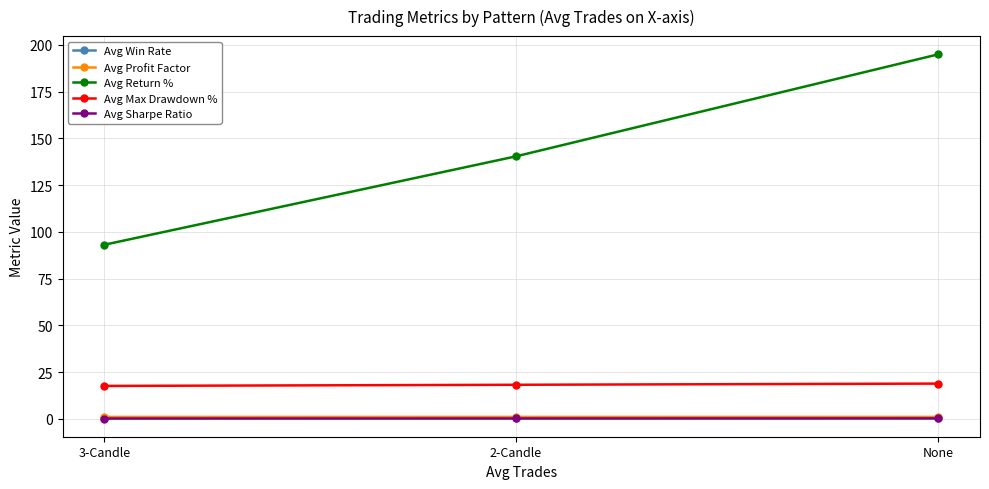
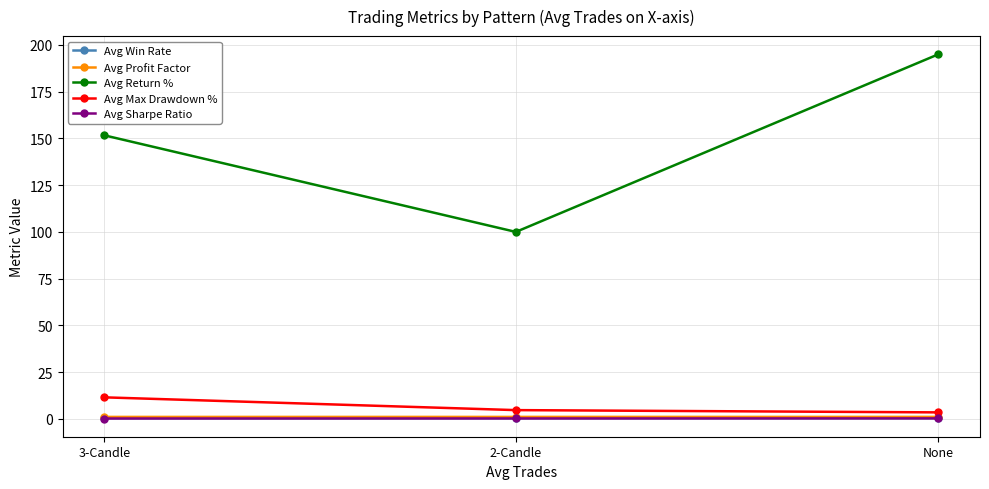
Avg Return %, 3-Candle: 93 -> 152
Avg Max Drawdown %, 3-Candle: 18 -> 12
Avg Return %, 2-Candle: 140 -> 100
Avg Max Drawdown %, 2-Candle: 18 -> 5
Avg Max Drawdown %, None: 19 -> 4
